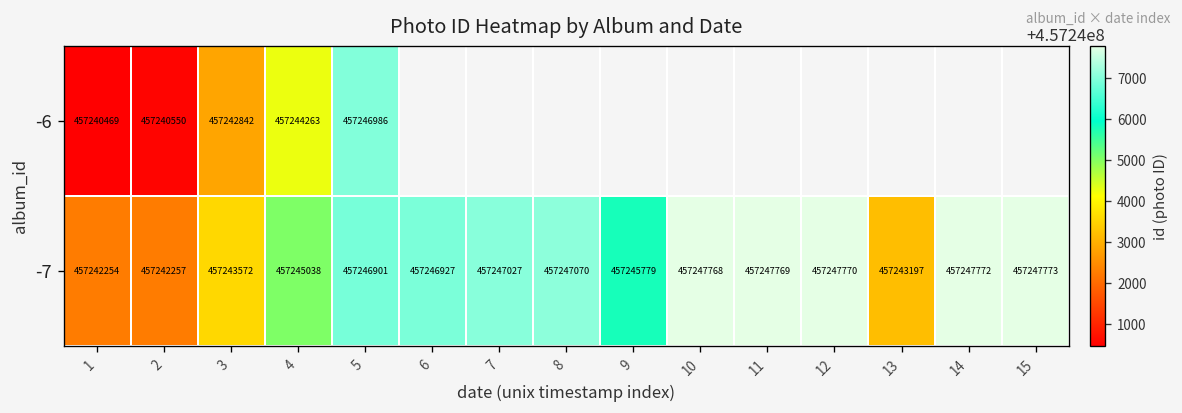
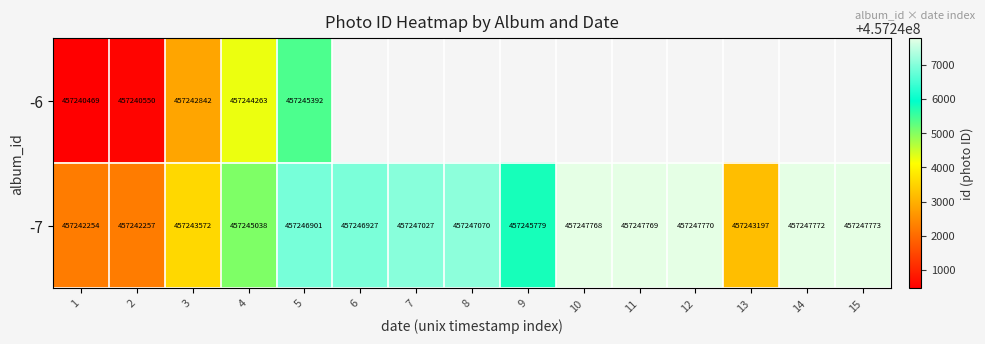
-6, 5: 457246986 -> 457245392
